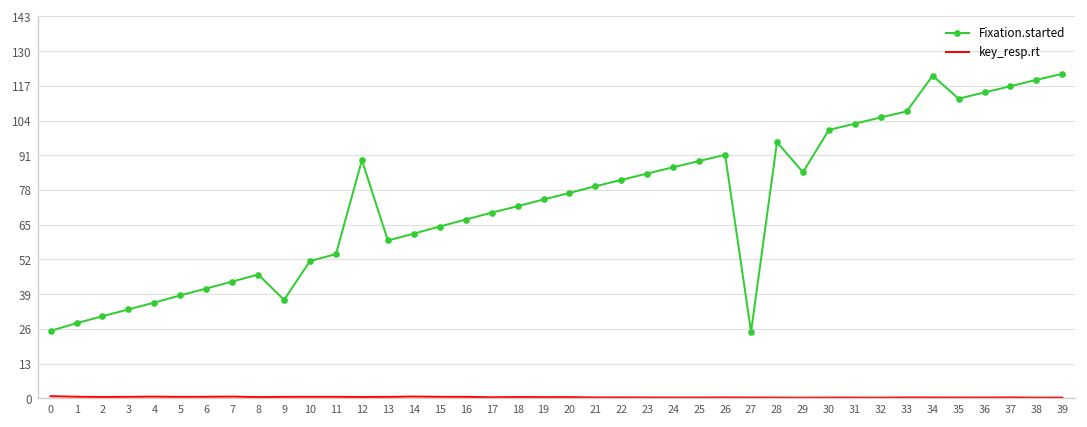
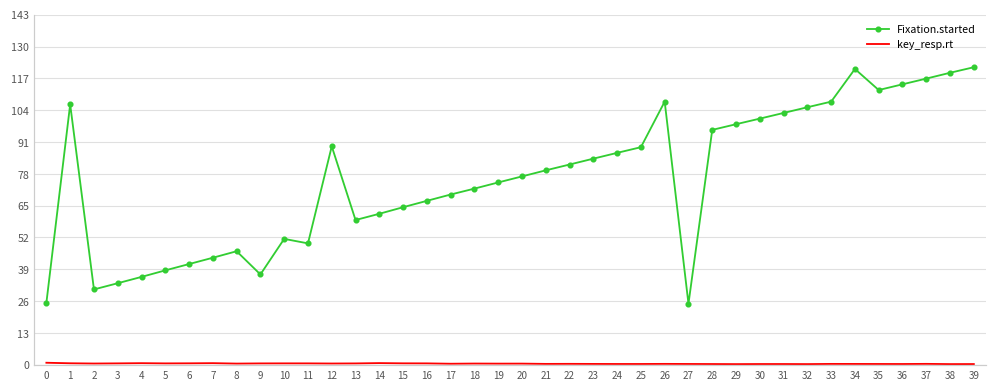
Fixation.started, 1: 28 -> 106
Fixation.started, 11: 54 -> 50
Fixation.started, 26: 91 -> 107
Fixation.started, 29: 85 -> 98
